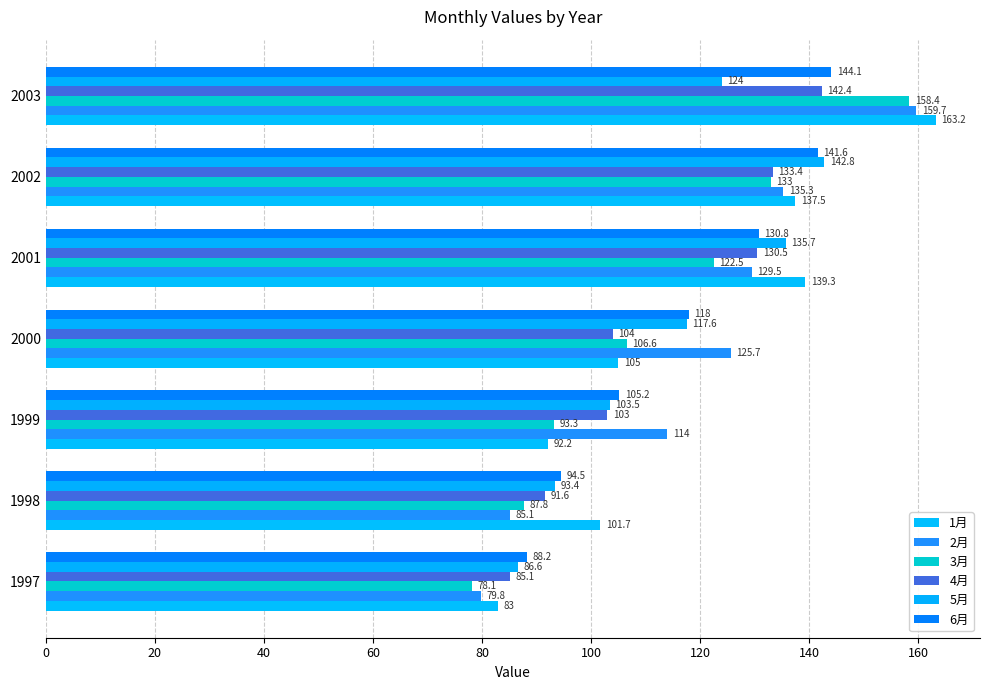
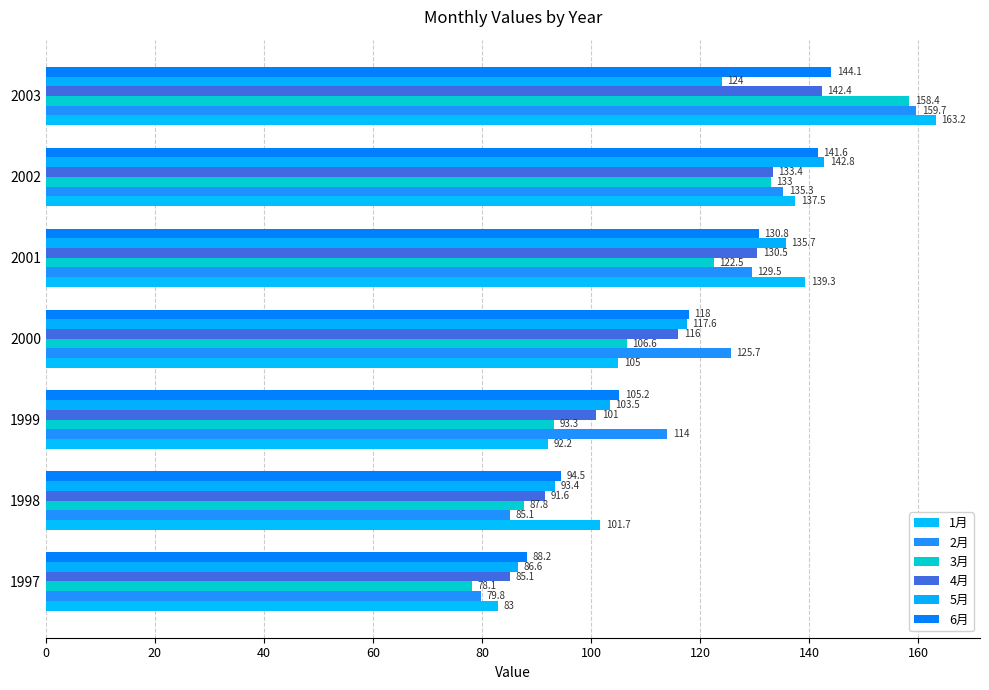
4月, 2000: 104 -> 116
4月, 1999: 103 -> 101
